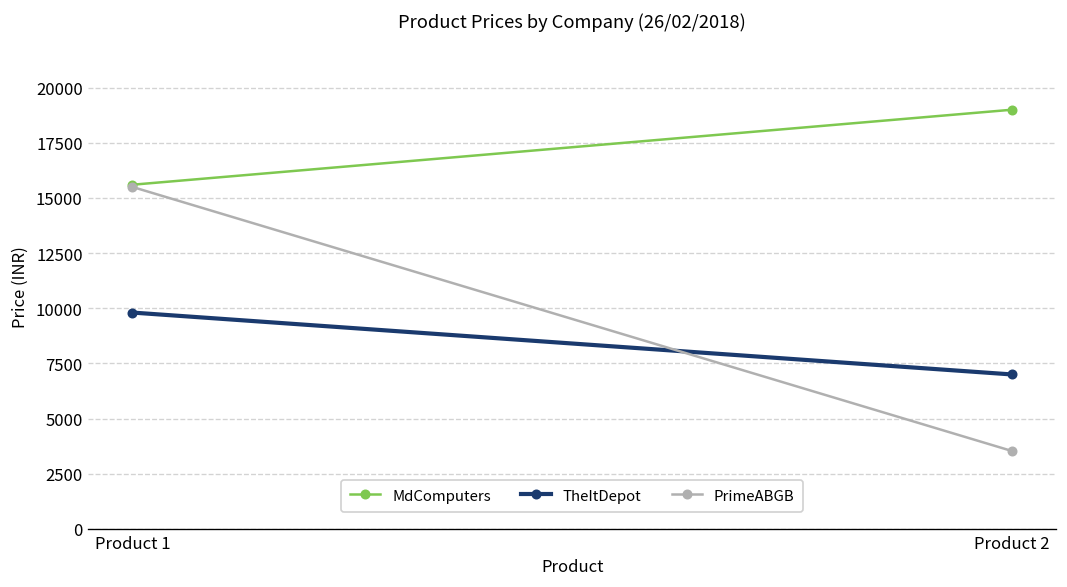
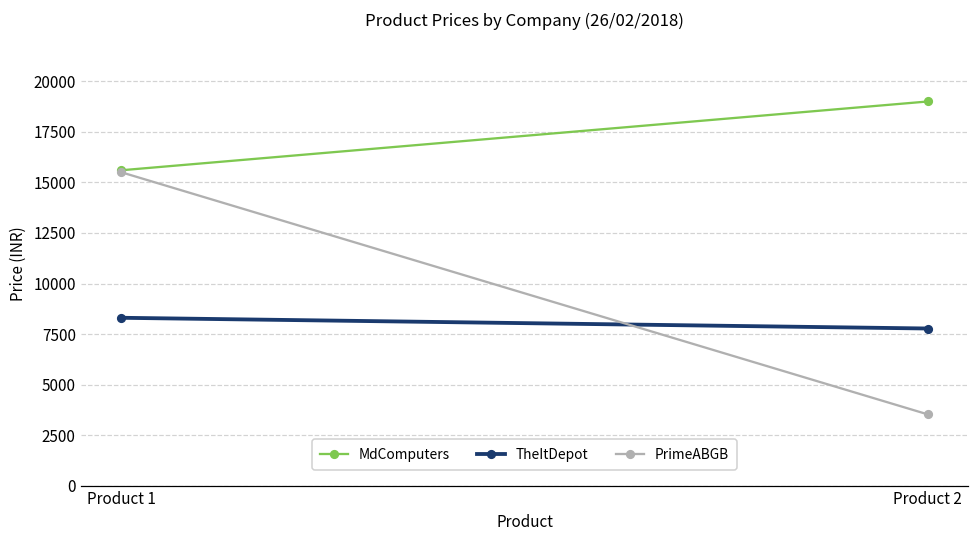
TheItDepot, Product 1: 9800 -> 8300
TheItDepot, Product 2: 7000 -> 7800
